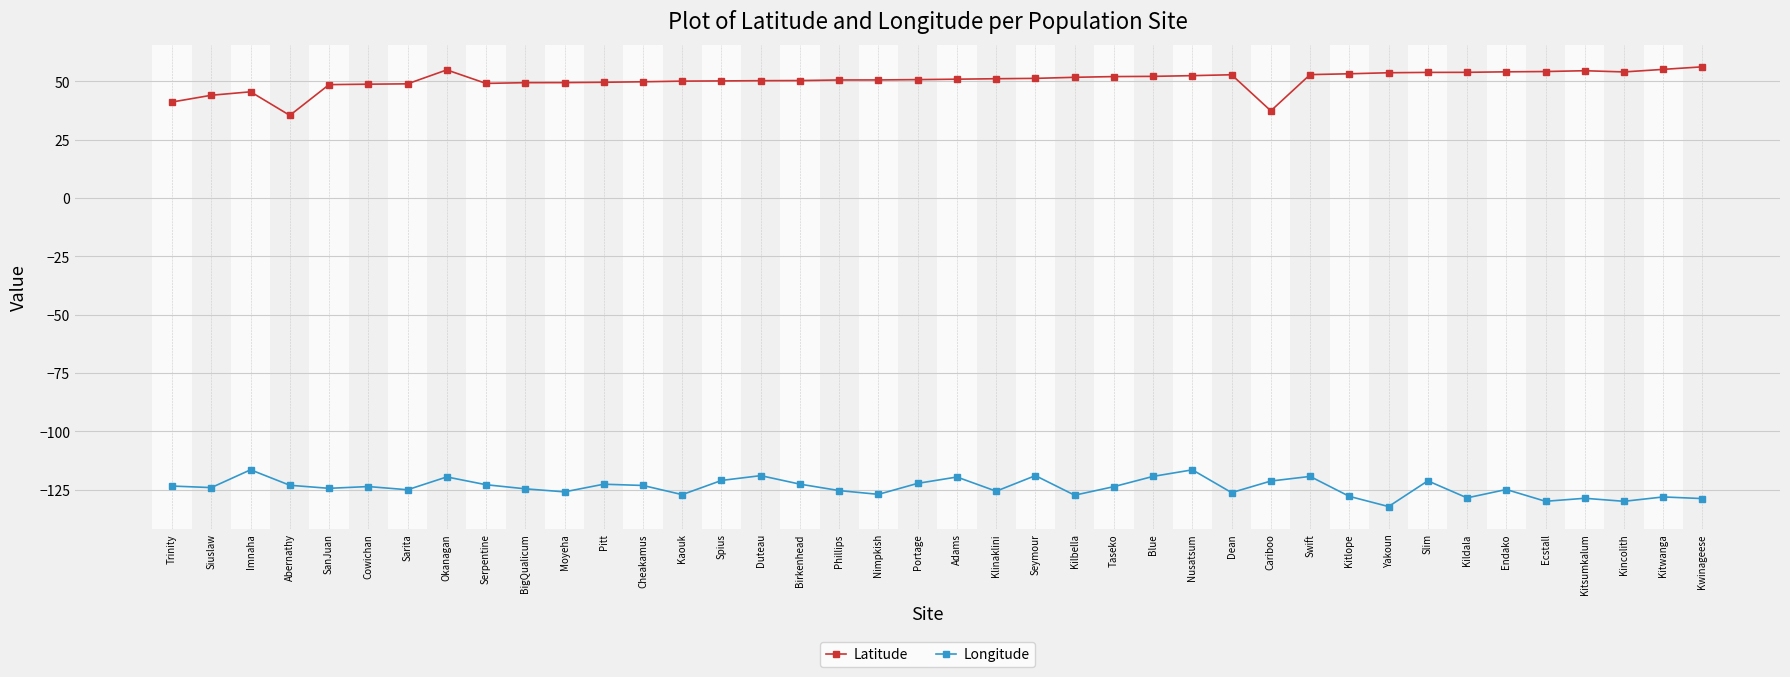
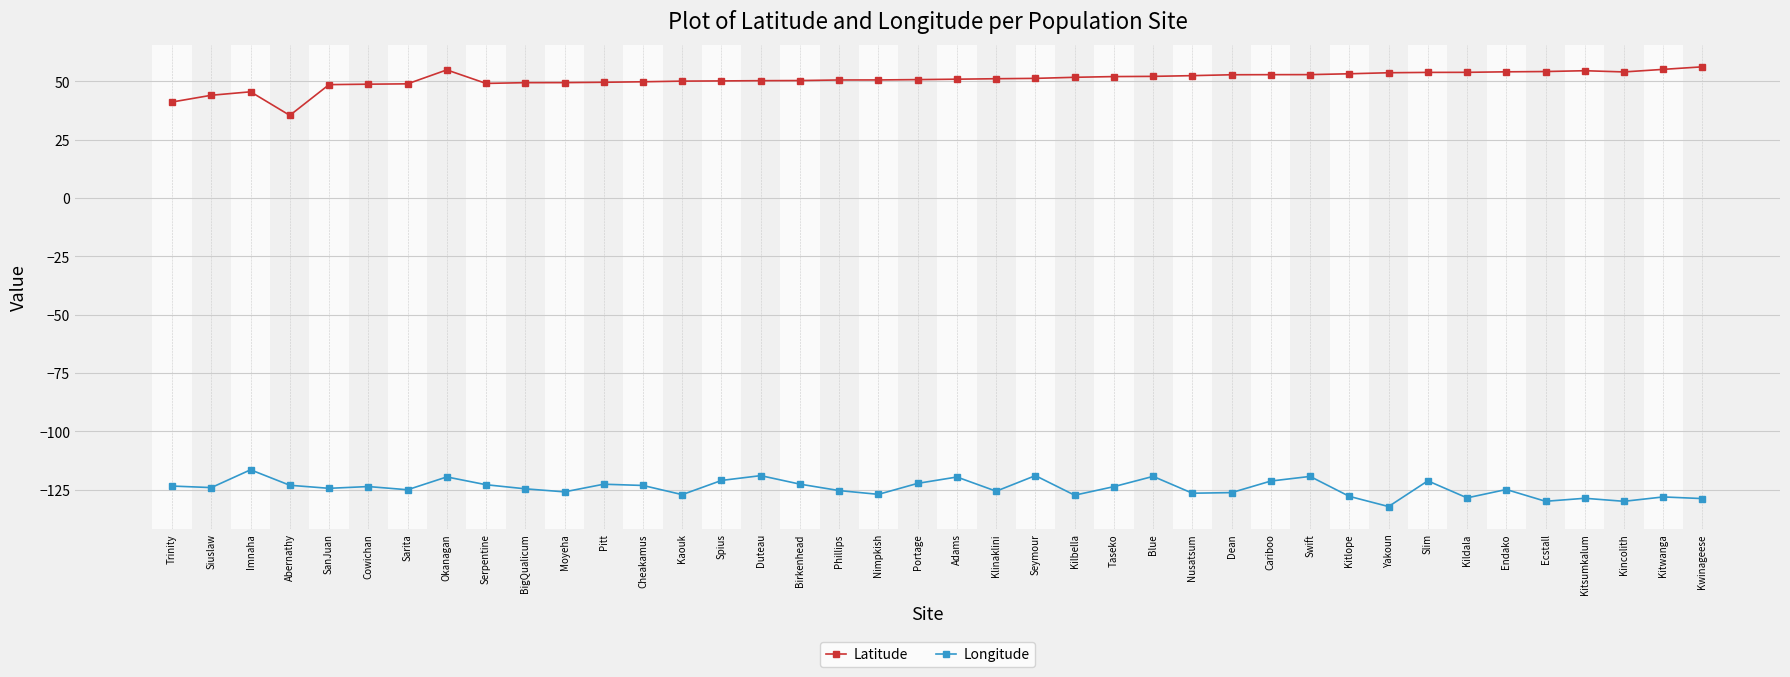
Longitude, Nusatsum: -116 -> -126
Latitude, Cariboo: 37 -> 53
